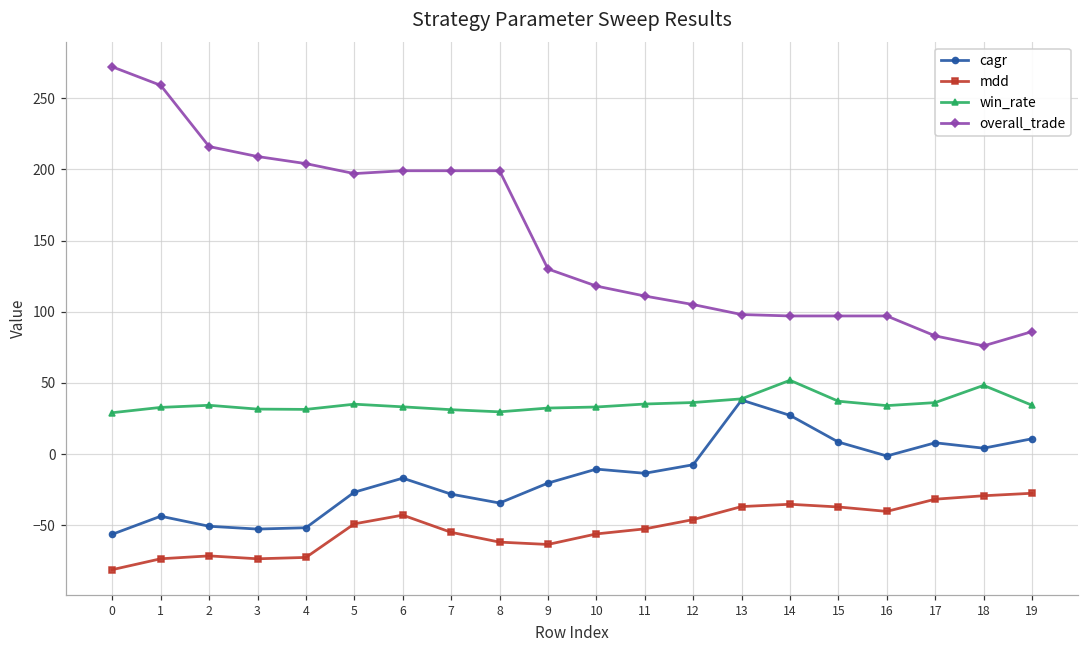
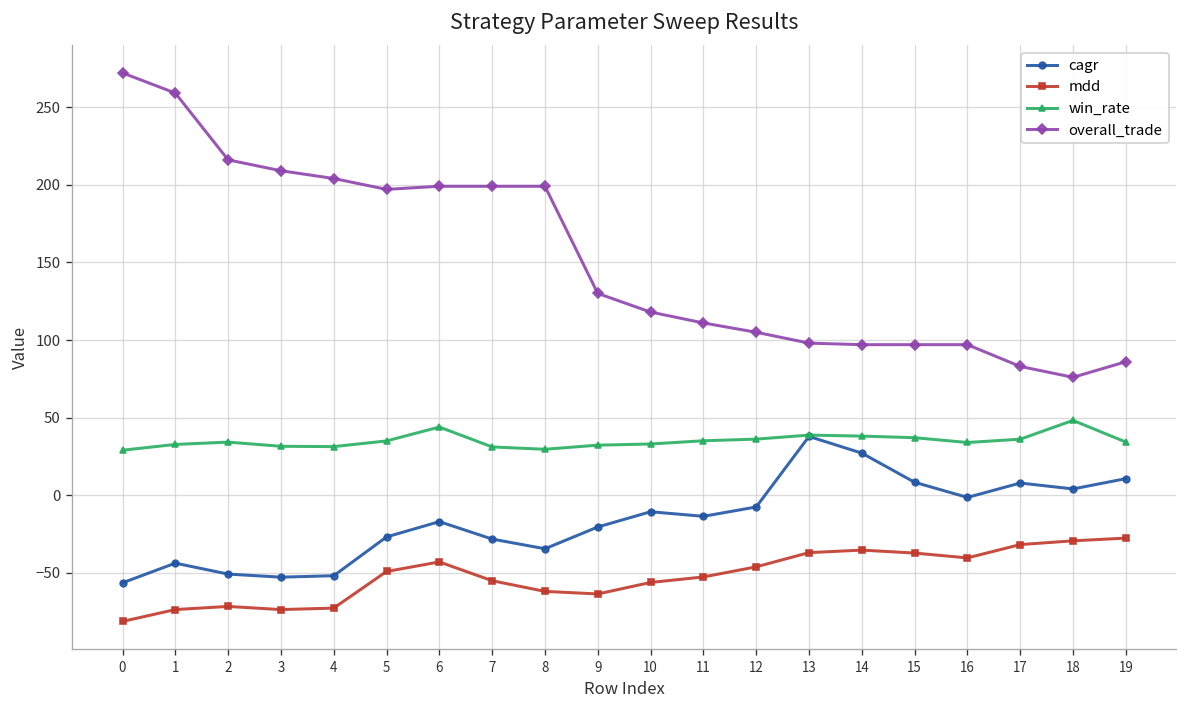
win_rate, 6: 33 -> 44
win_rate, 14: 52 -> 38
